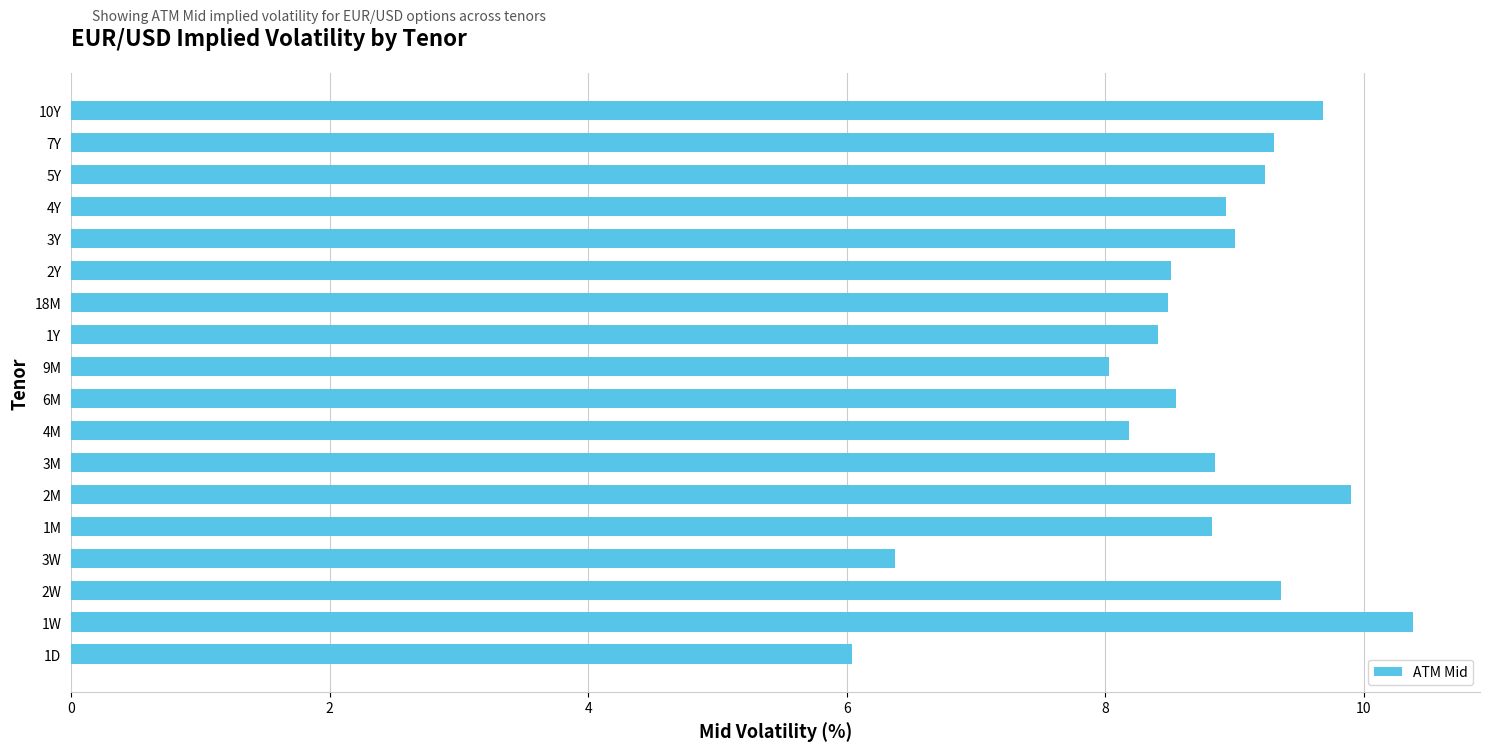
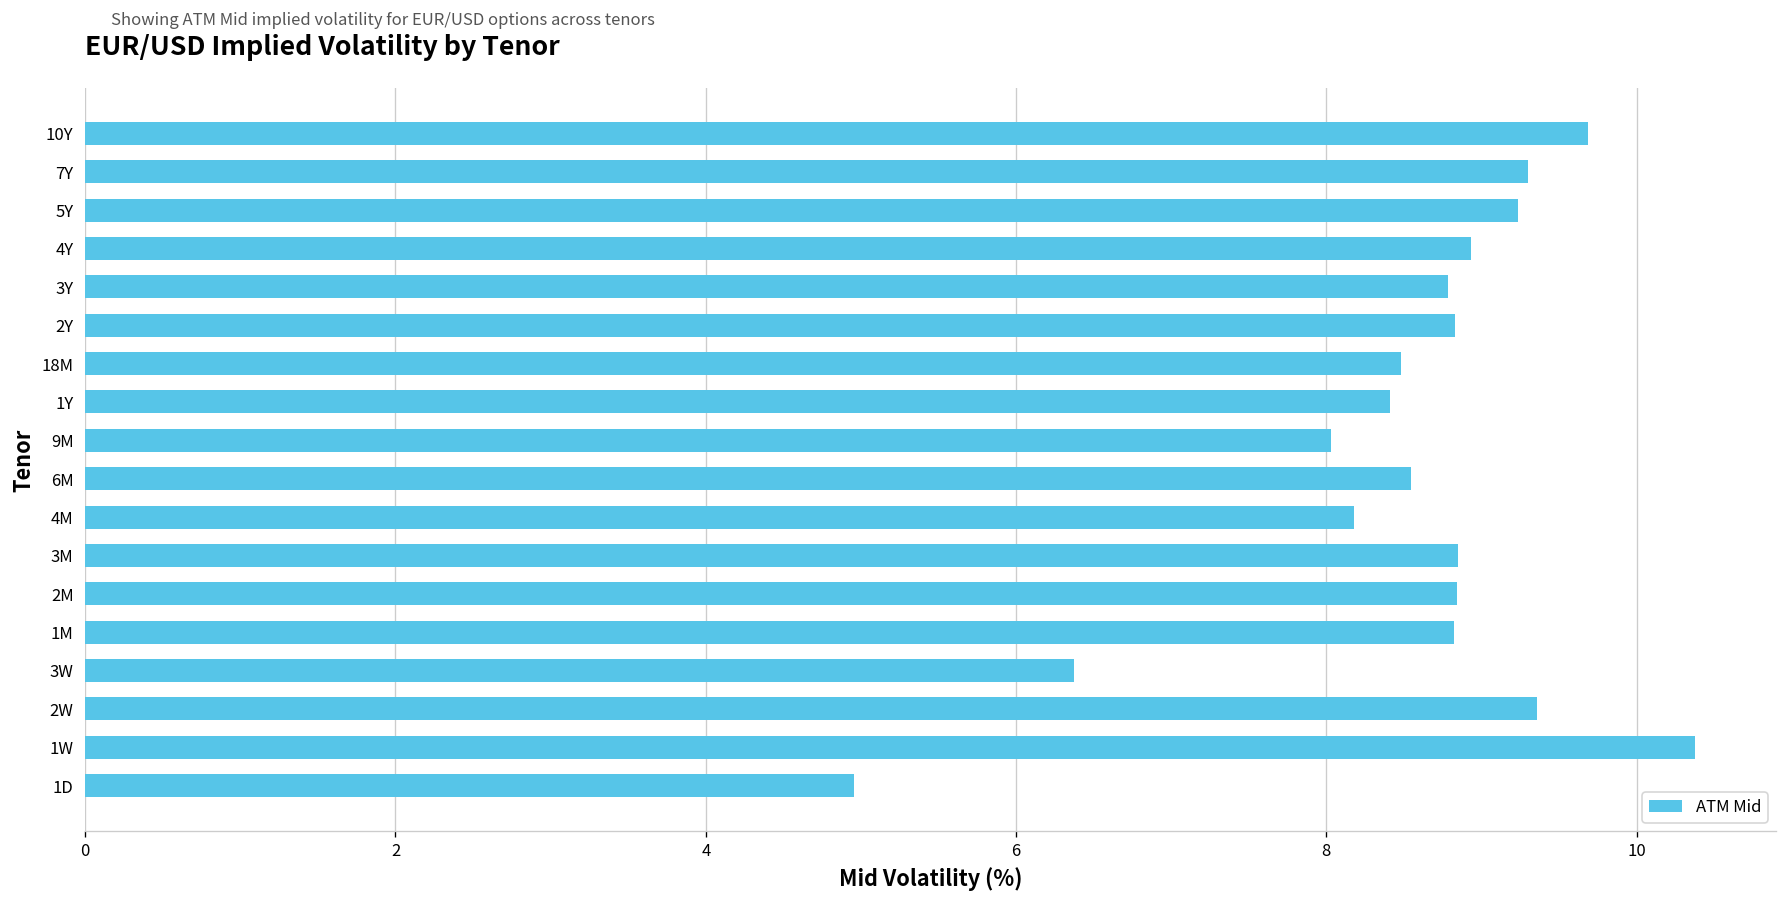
3Y: 9.00 -> 8.79
2Y: 8.51 -> 8.83
2M: 9.90 -> 8.85
1D: 6.05 -> 4.96
